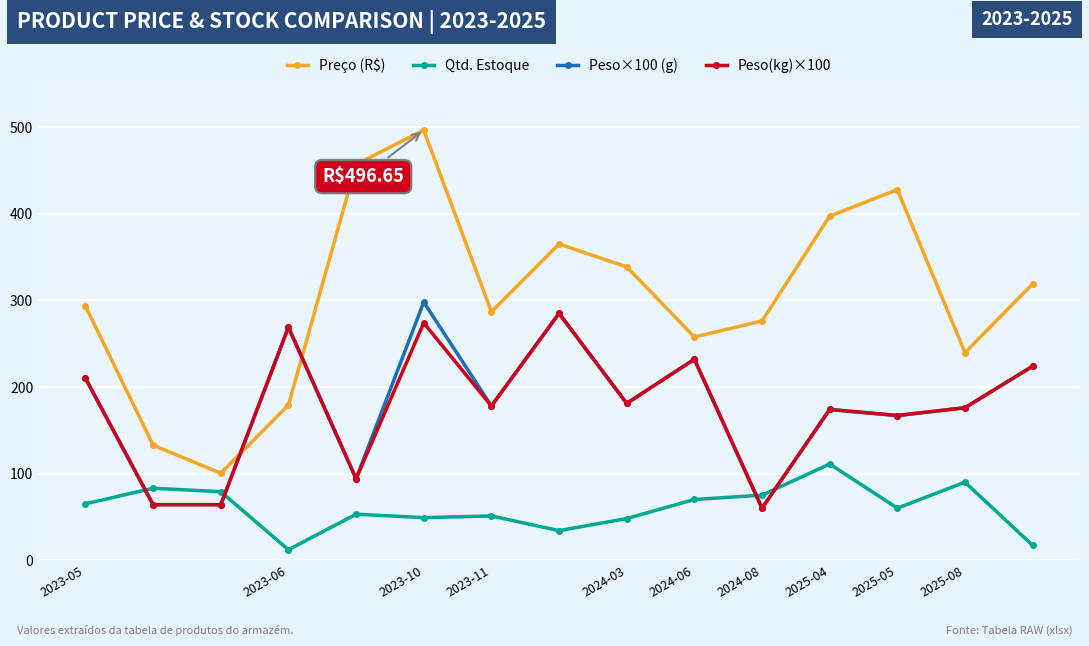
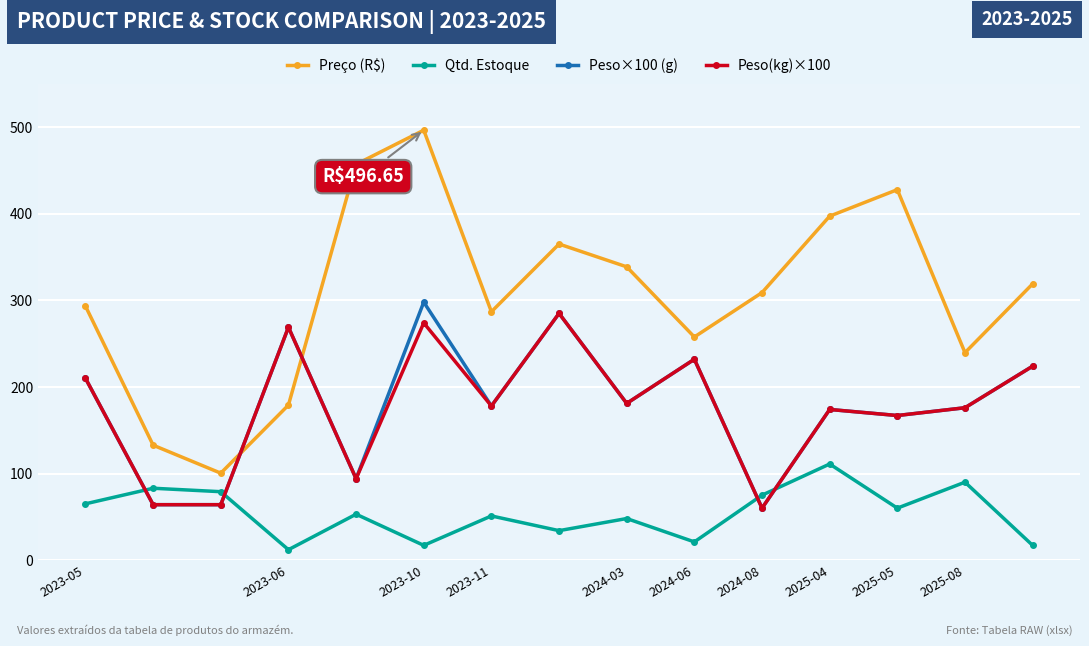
Qtd. Estoque, 2023-10: 50 -> 20
Qtd. Estoque, 2024-06: 70 -> 20
Preço (R$), 2024-08: 280 -> 310
